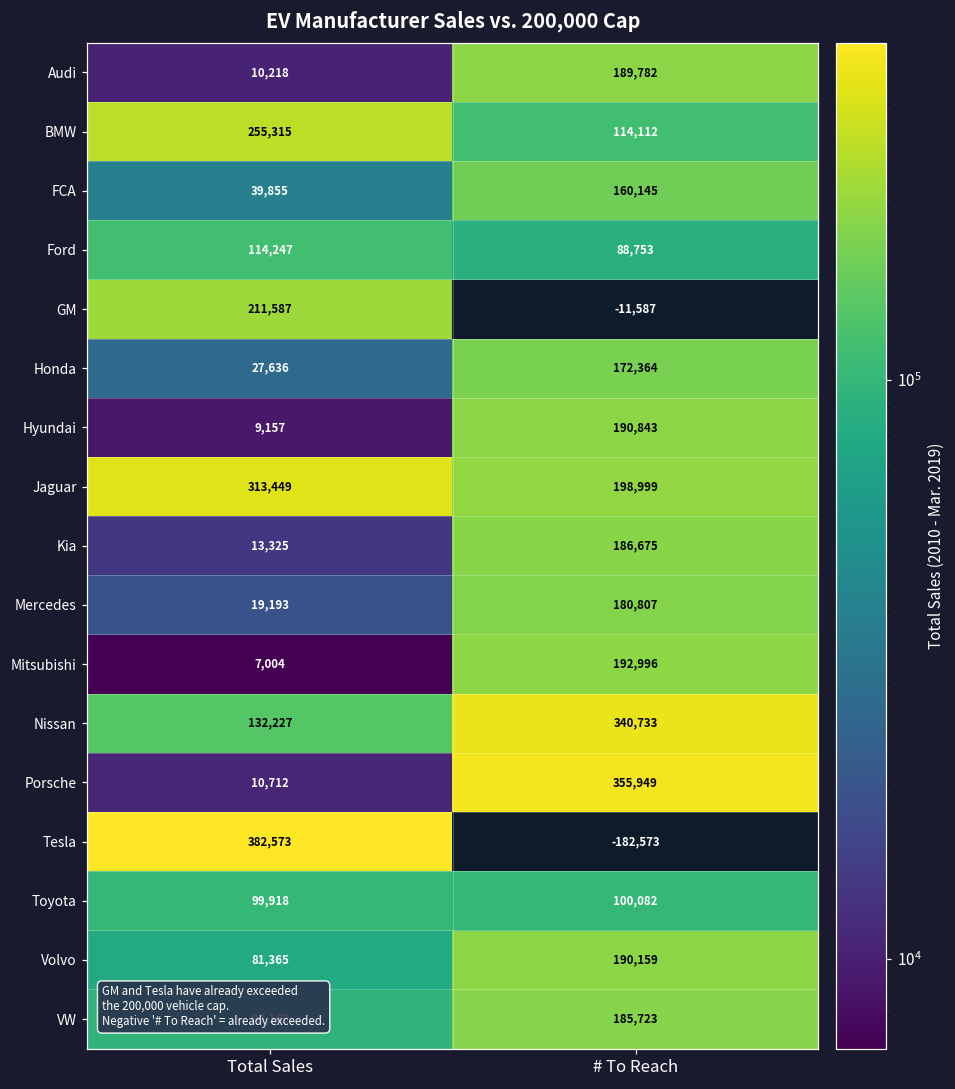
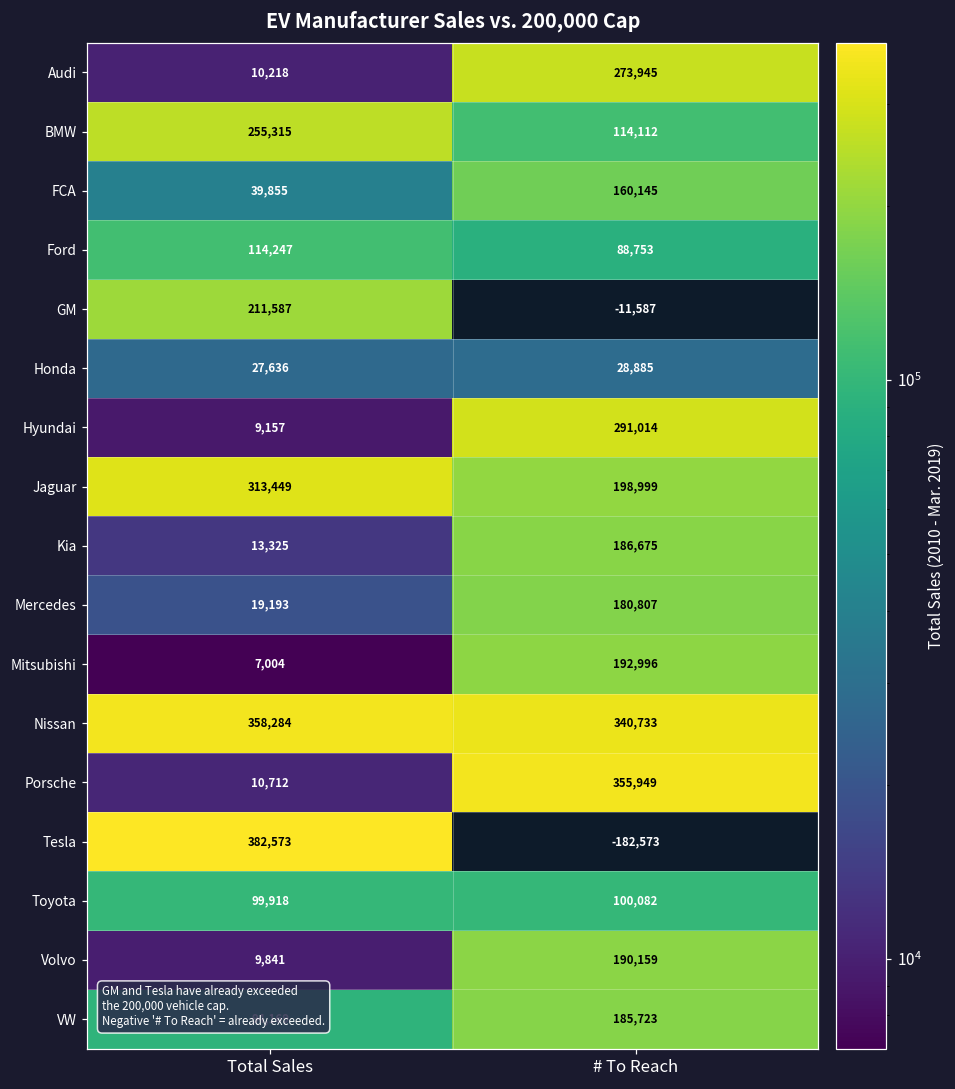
Audi, # To Reach: 189,782 -> 273,945
Honda, # To Reach: 172,364 -> 28,885
Hyundai, # To Reach: 190,843 -> 291,014
Nissan, Total Sales: 132,227 -> 358,284
Volvo, Total Sales: 81,365 -> 9,841
